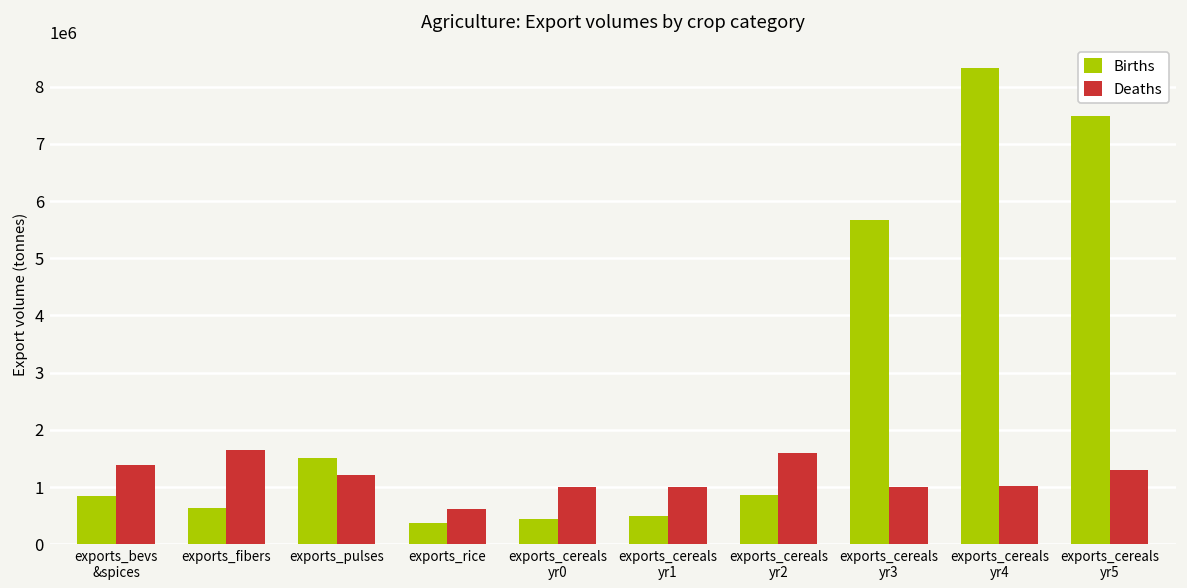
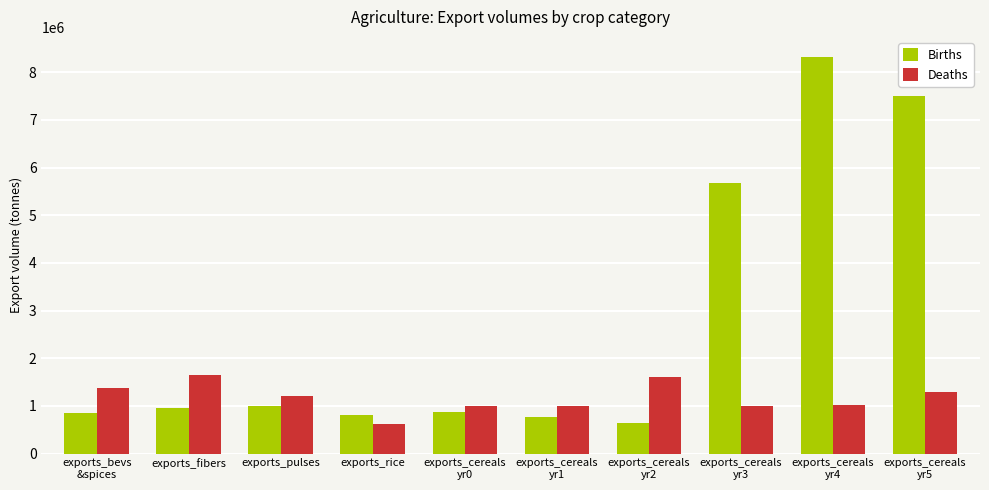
Births, exports_fibers: 600000 -> 1000000
Births, exports_pulses: 1500000 -> 1000000
Births, exports_rice: 400000 -> 800000
Births, exports_cereals yr0: 400000 -> 900000
Births, exports_cereals yr1: 500000 -> 800000
Births, exports_cereals yr2: 900000 -> 600000
